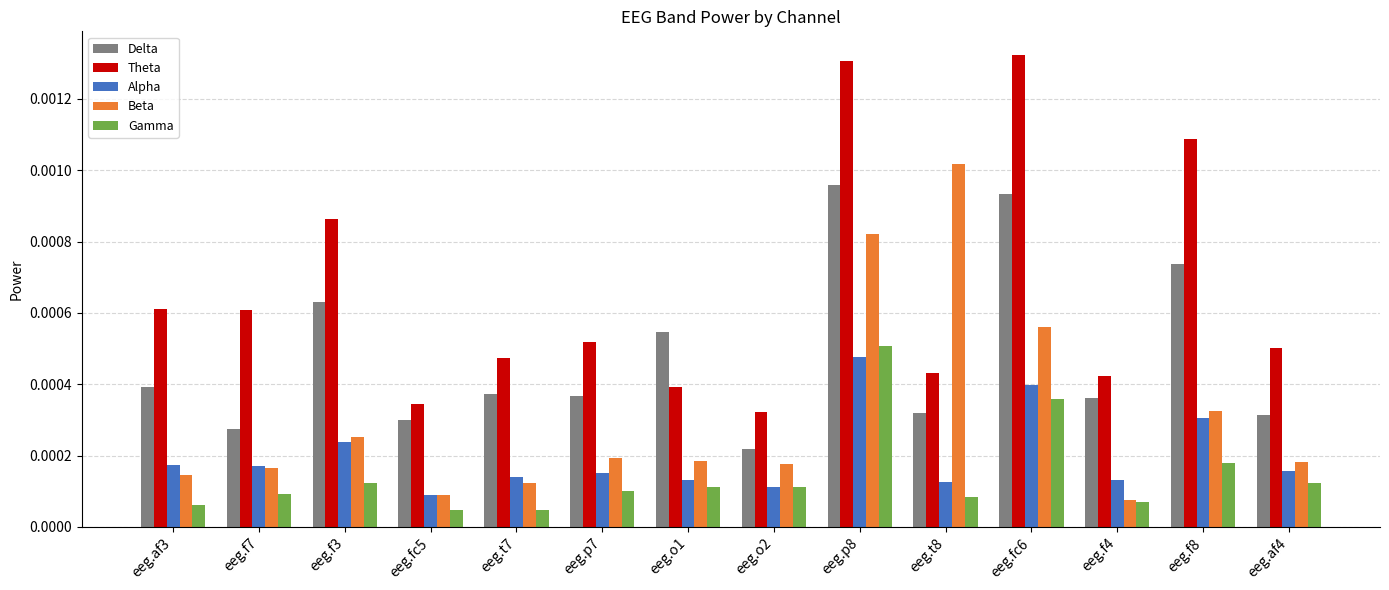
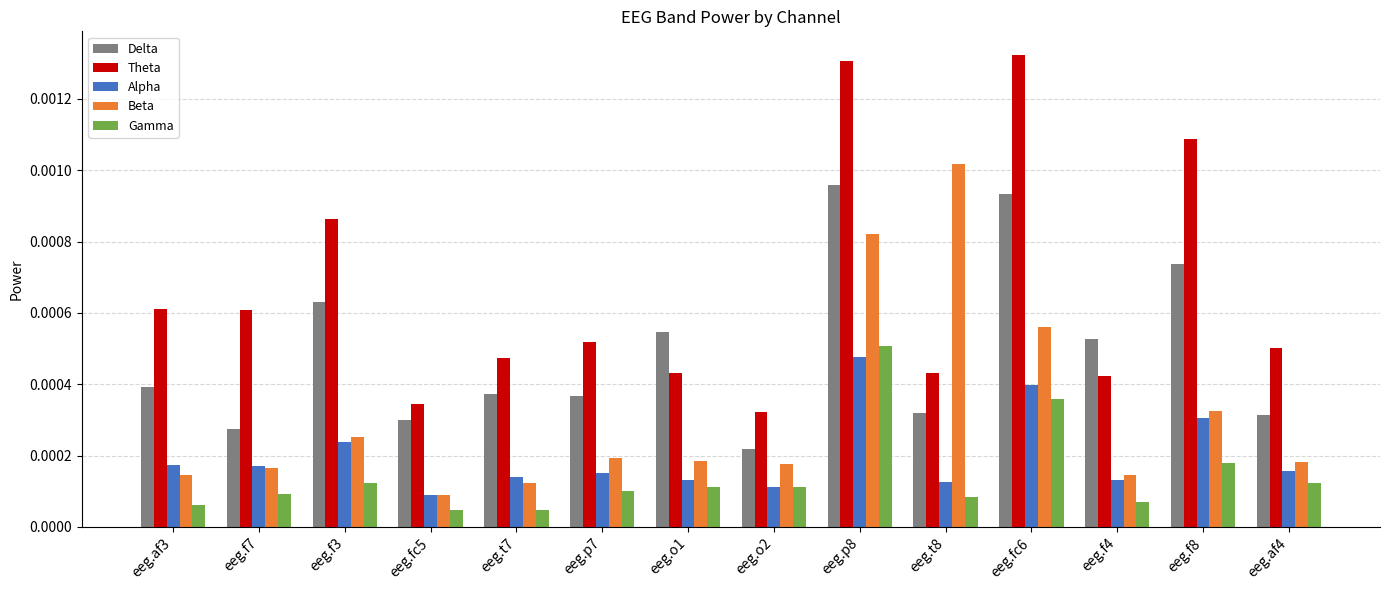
Theta, eeg.o1: 0.00039 -> 0.00043
Delta, eeg.f4: 0.00036 -> 0.00053
Beta, eeg.f4: 0.00008 -> 0.00015
